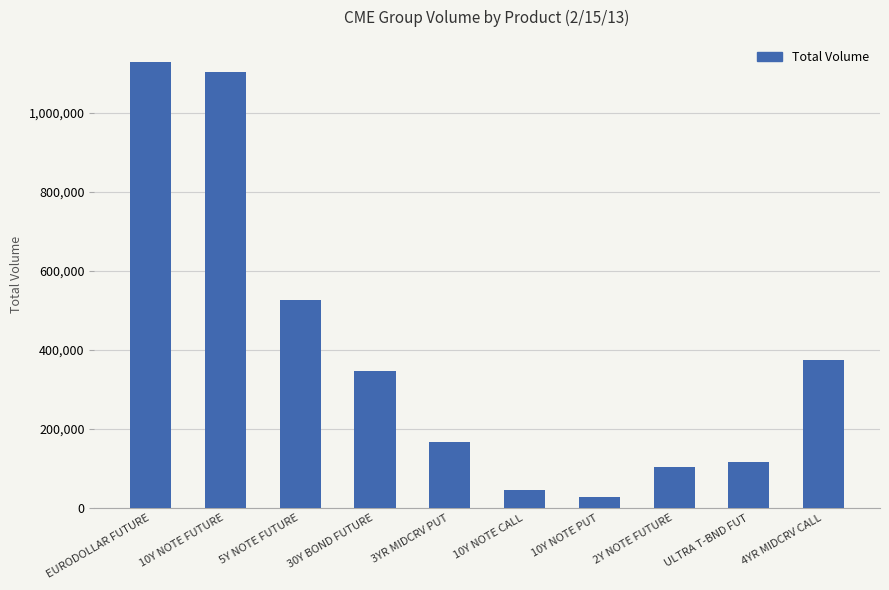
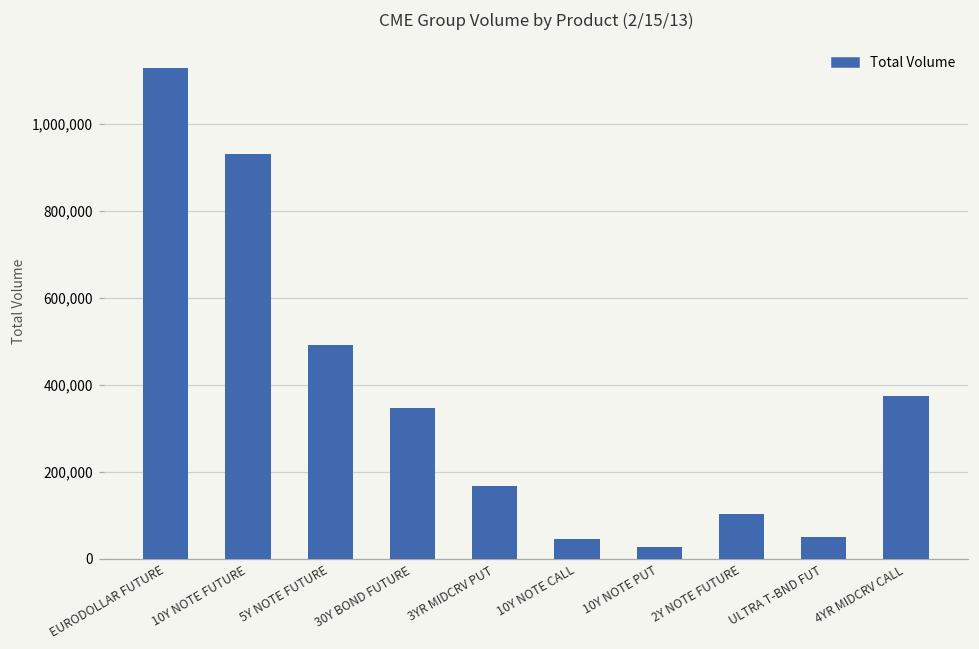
10Y NOTE FUTURE: 1,100,000 -> 930,000
5Y NOTE FUTURE: 530,000 -> 490,000
ULTRA T-BND FUT: 120,000 -> 50,000
